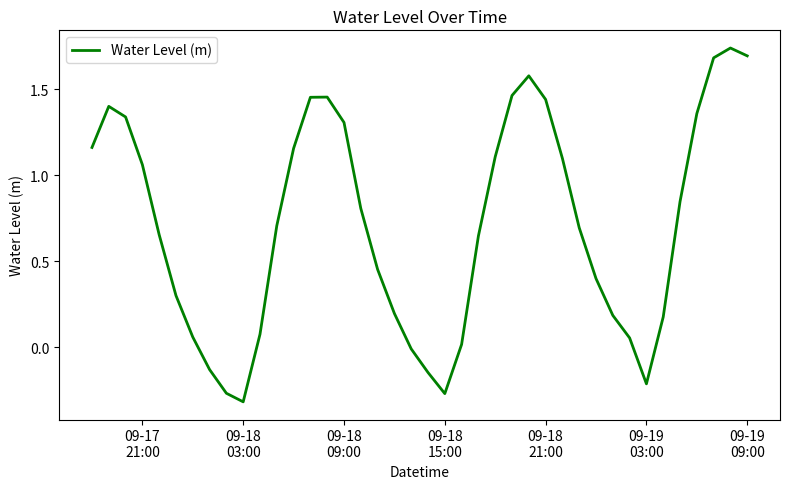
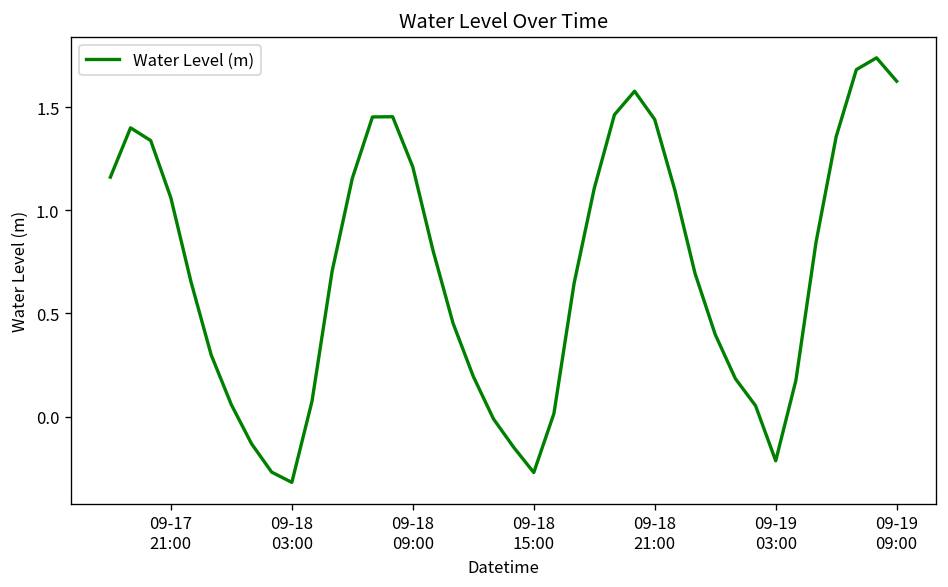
09-18 09:00: 1.31 -> 1.21
09-19 09:00: 1.69 -> 1.62
